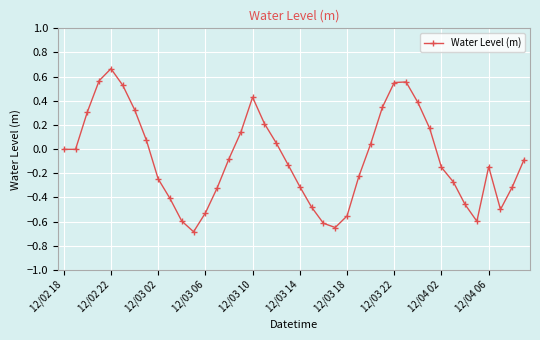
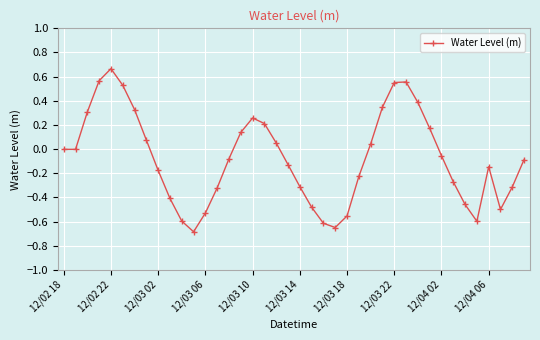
12/03 02: -0.25 -> -0.18
12/03 10: 0.43 -> 0.26
12/04 02: -0.15 -> -0.05
